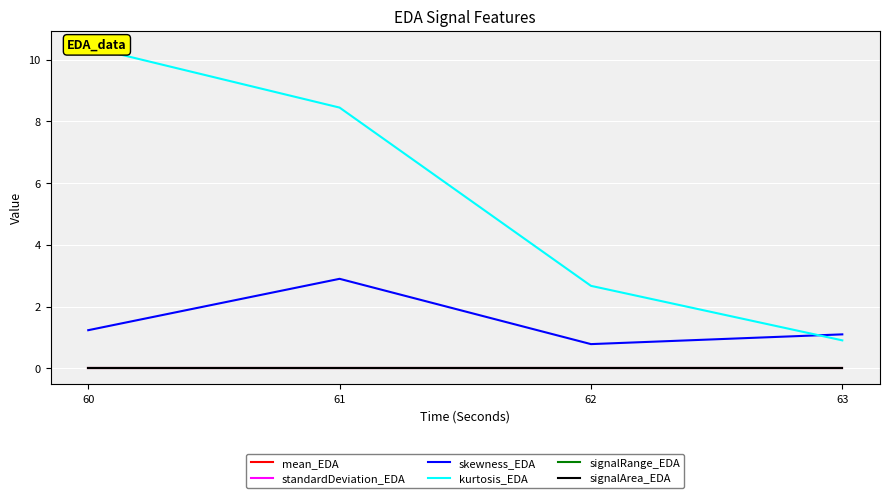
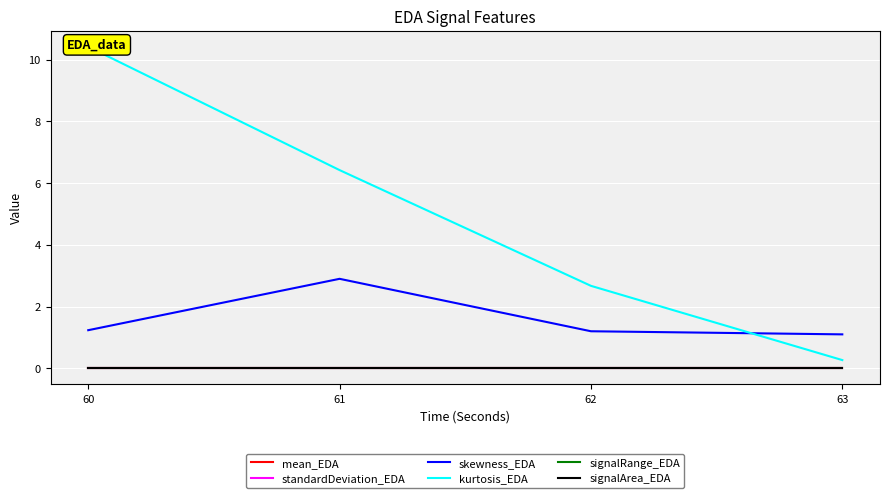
kurtosis_EDA, 61: 8.4 -> 6.4
skewness_EDA, 62: 0.8 -> 1.2
kurtosis_EDA, 63: 0.9 -> 0.3
